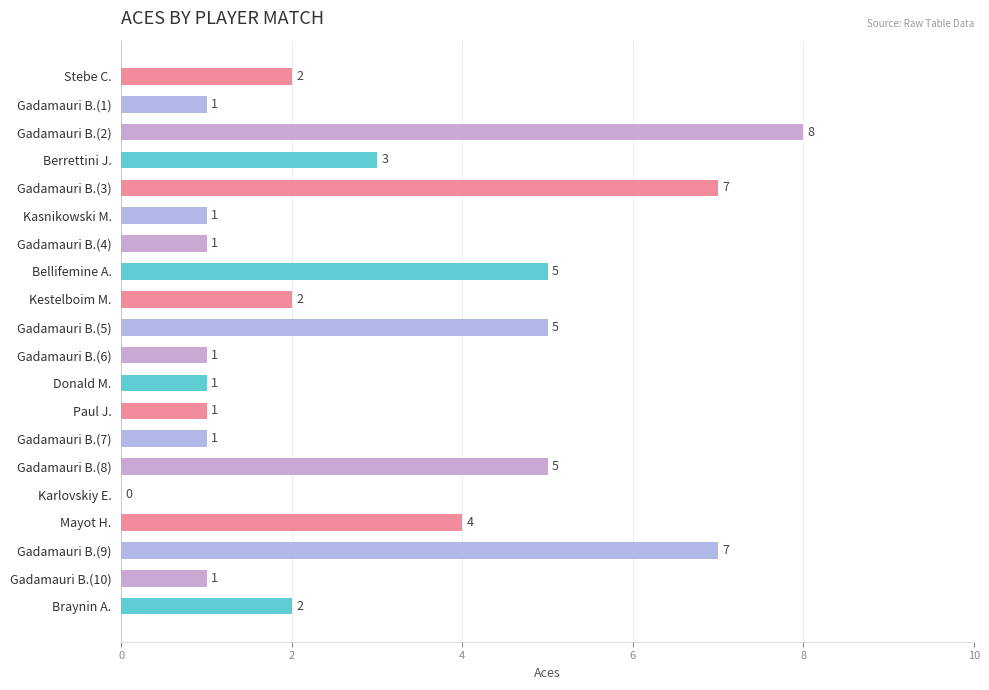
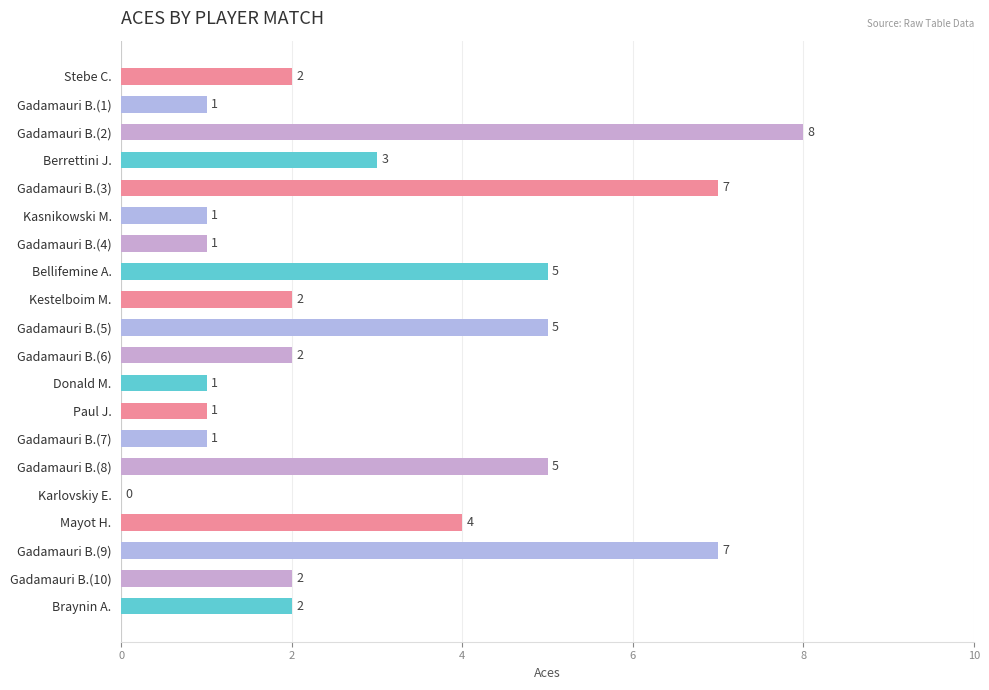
Gadamauri B.(6): 1 -> 2
Gadamauri B.(10): 1 -> 2
